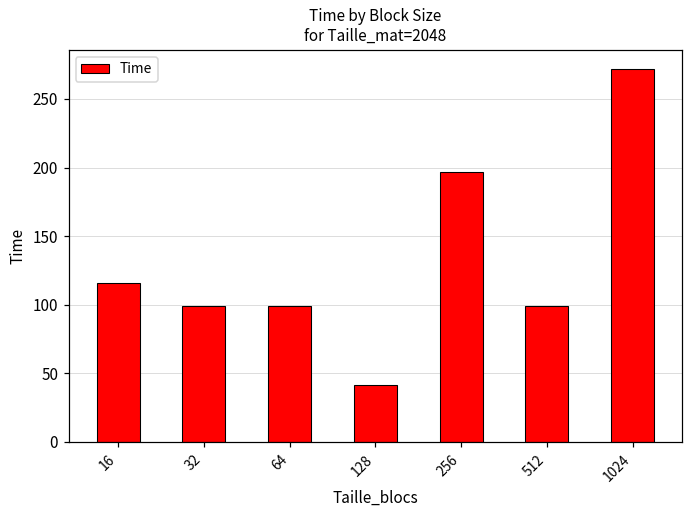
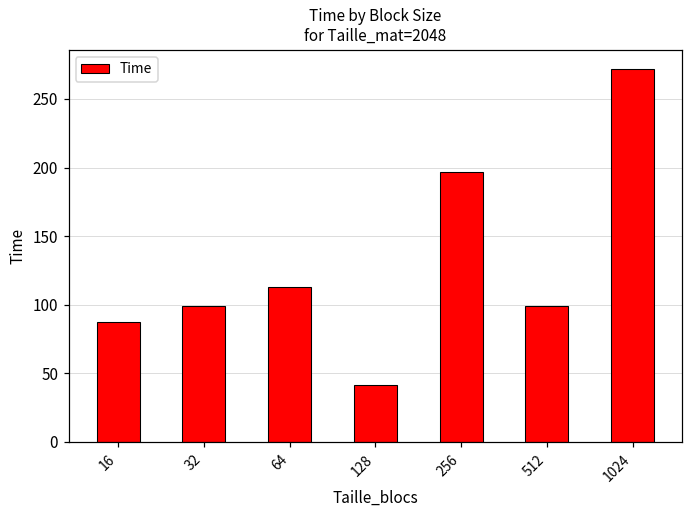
16: 116 -> 88
64: 99 -> 113
